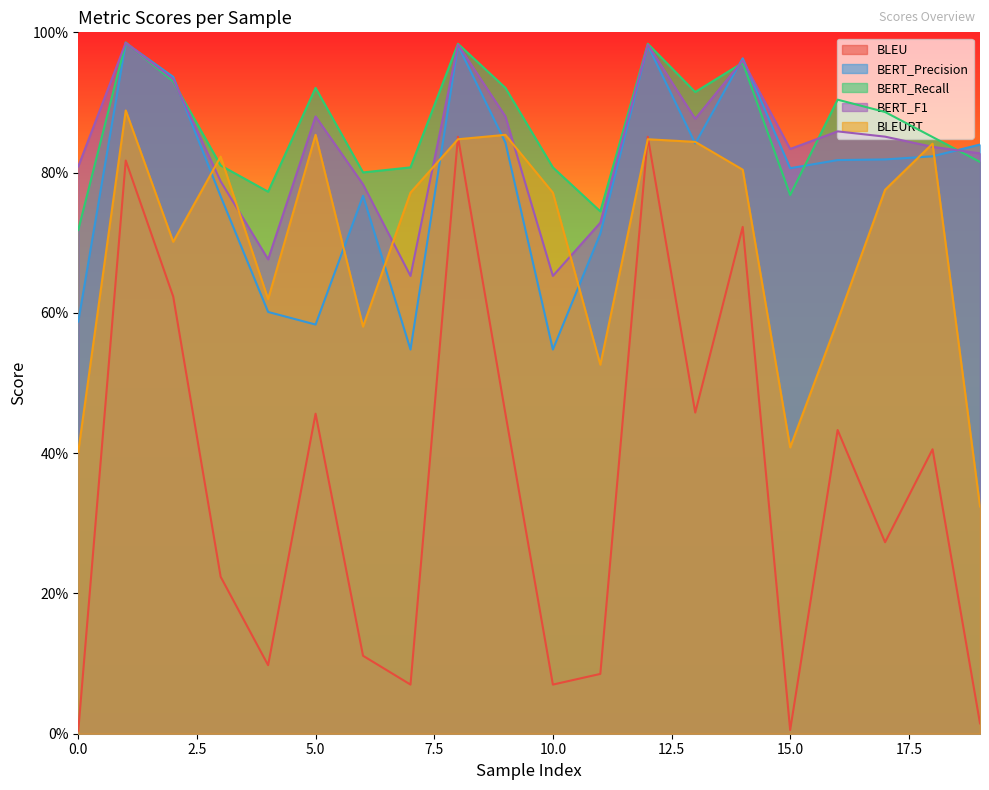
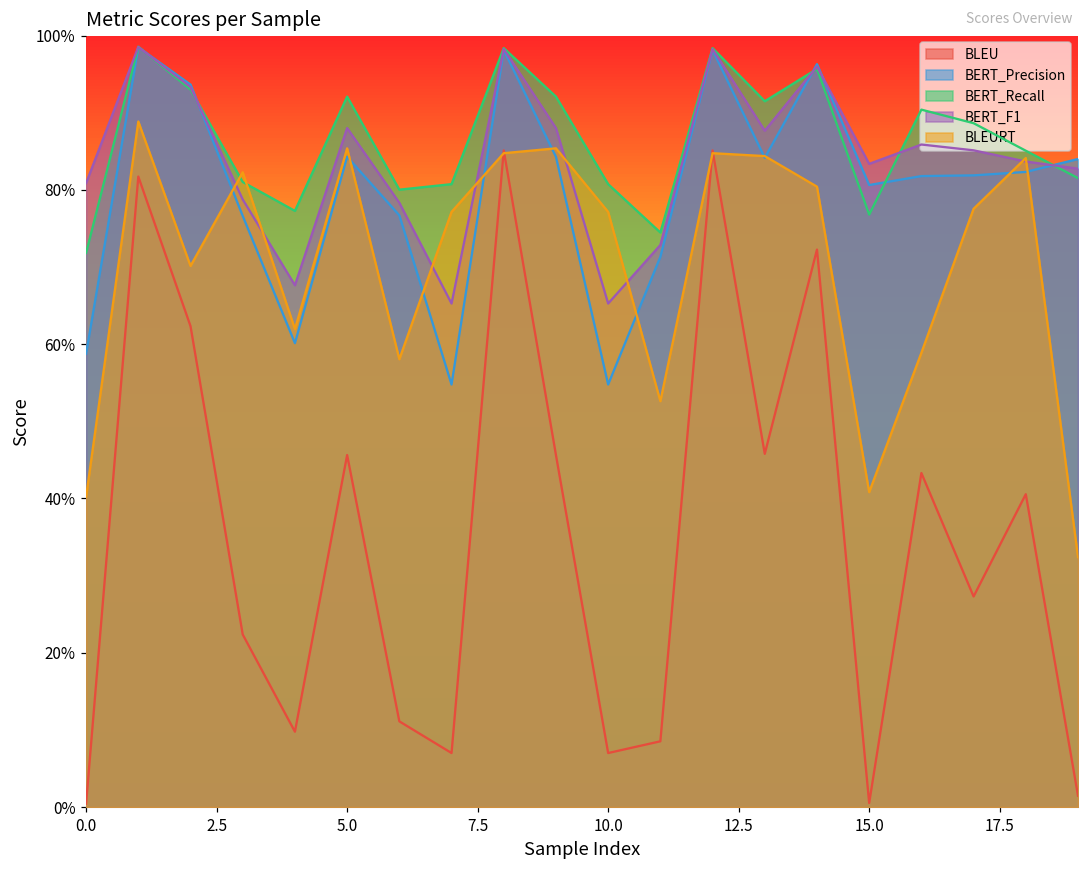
BERT_Precision, 5.0: 58% -> 84%
